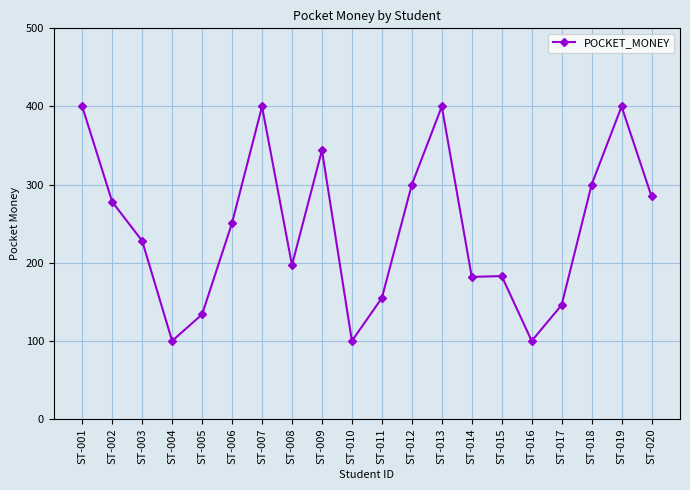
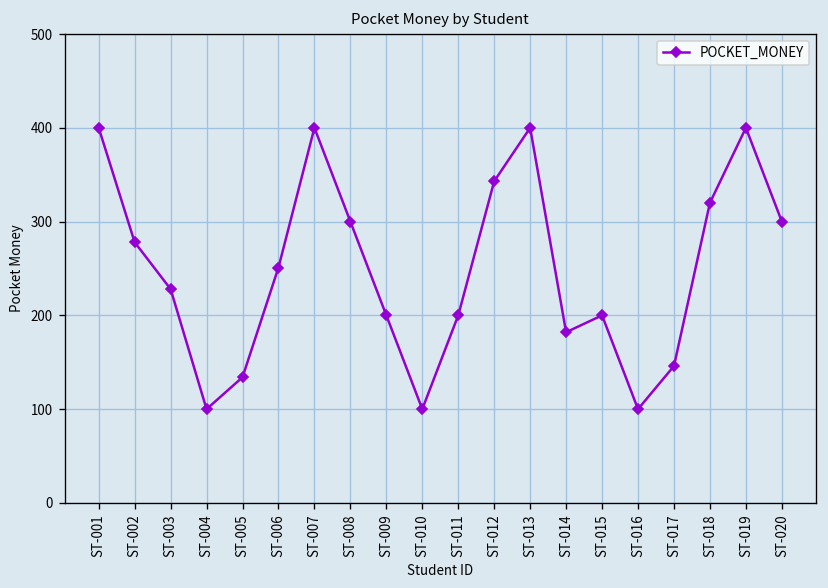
ST-008: 200 -> 300
ST-009: 340 -> 200
ST-011: 160 -> 200
ST-012: 300 -> 340
ST-015: 180 -> 200
ST-018: 300 -> 320
ST-020: 290 -> 300
